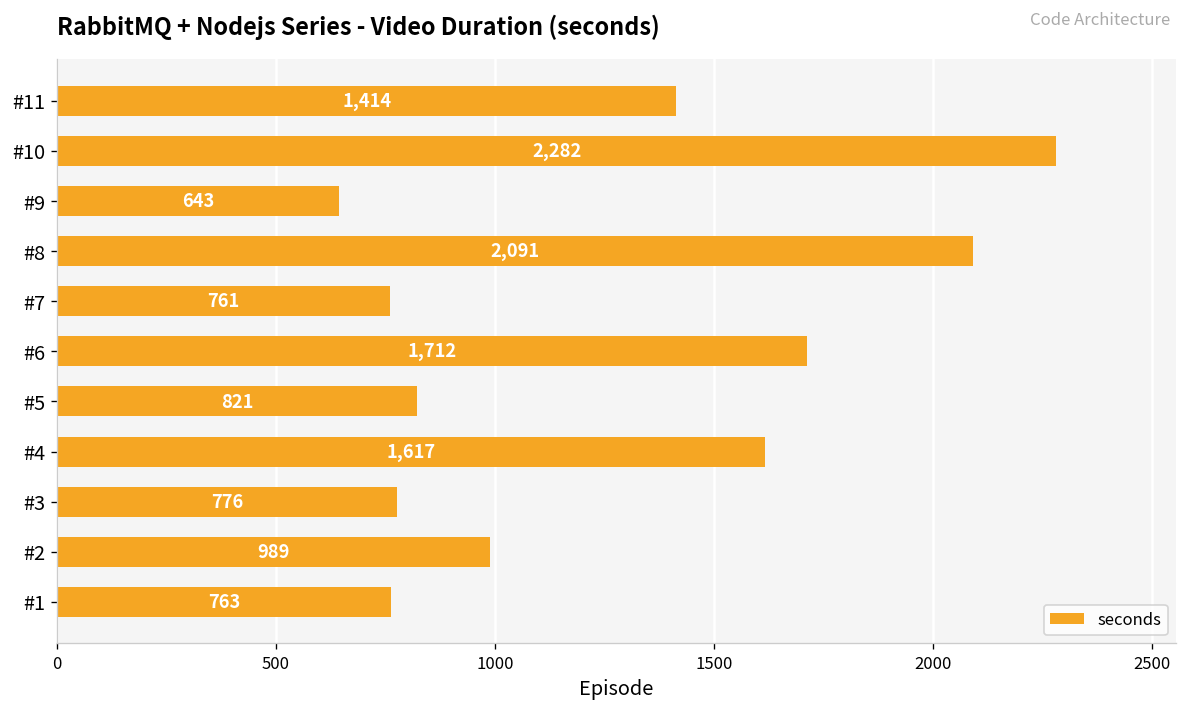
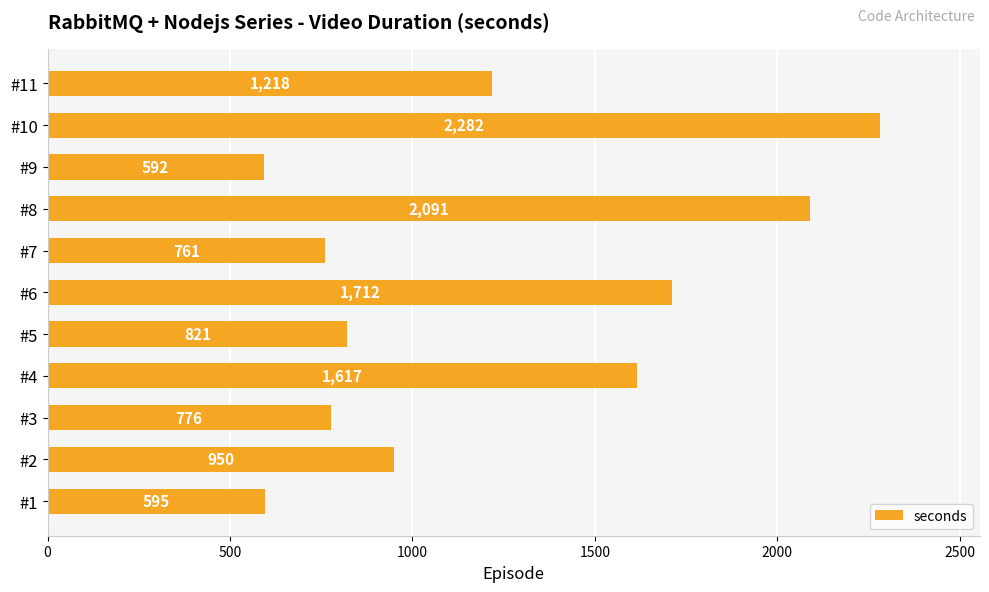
#11: 1,414 -> 1,218
#9: 643 -> 592
#2: 989 -> 950
#1: 763 -> 595
